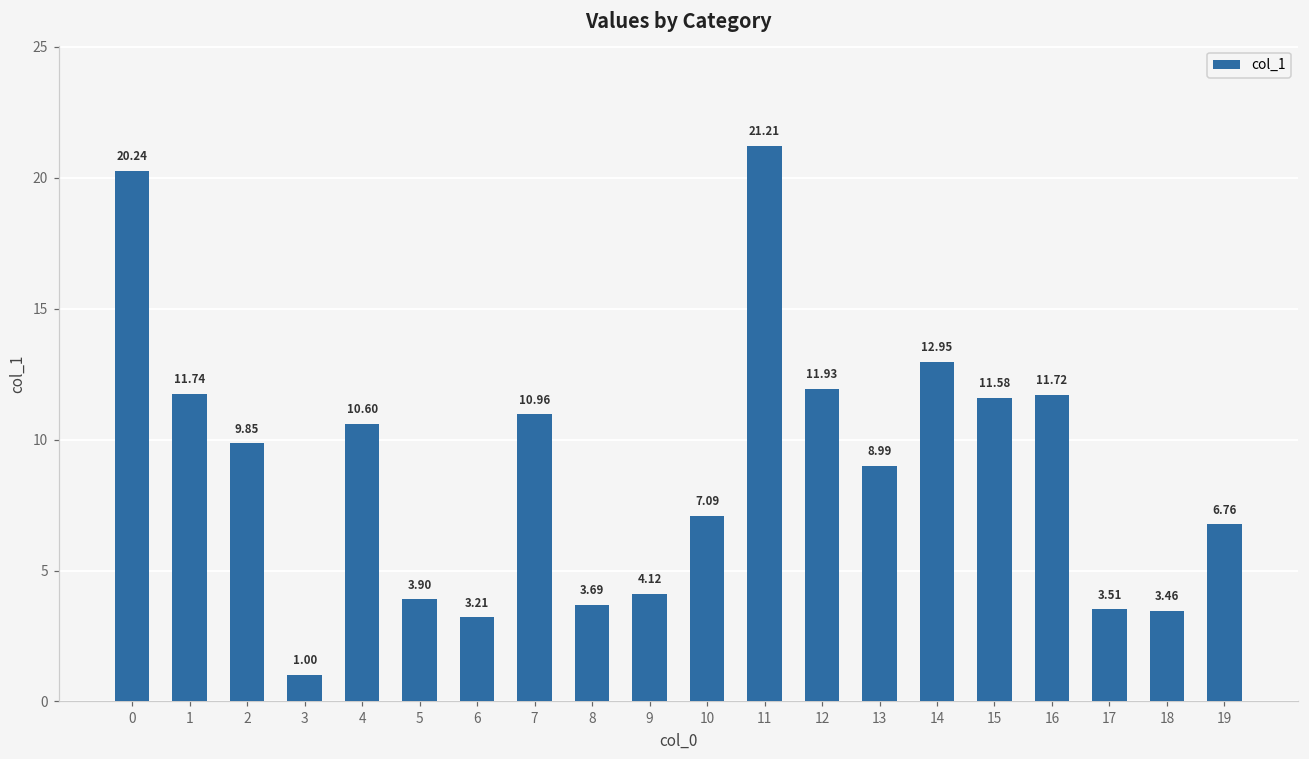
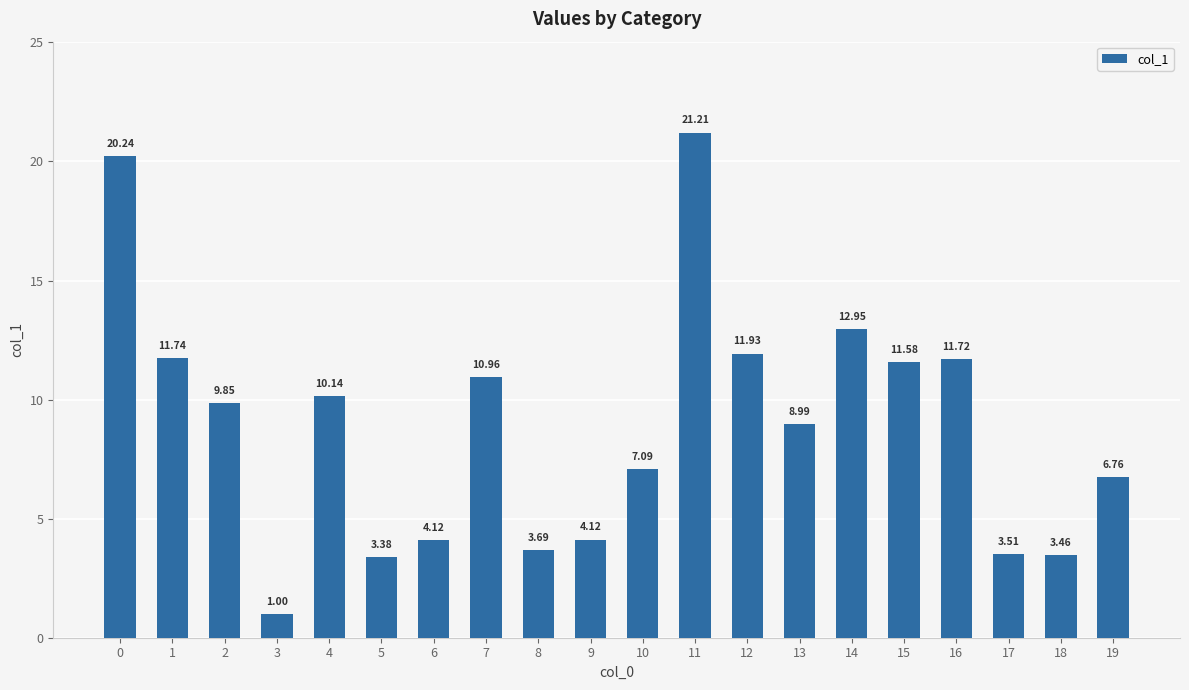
4: 10.60 -> 10.14
5: 3.90 -> 3.38
6: 3.21 -> 4.12
